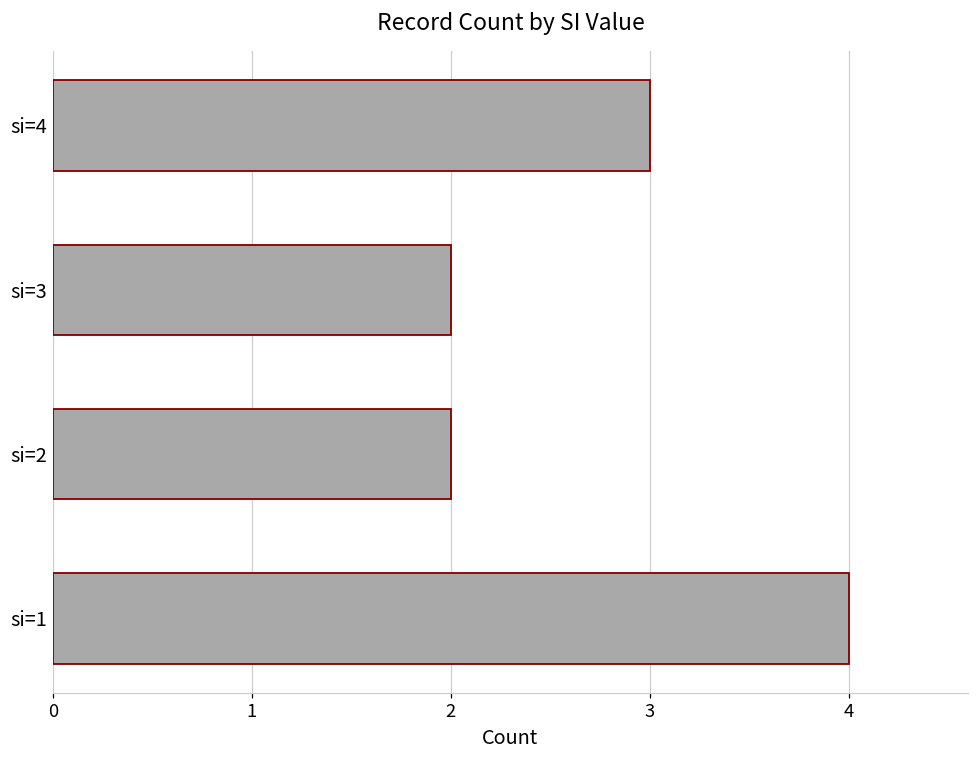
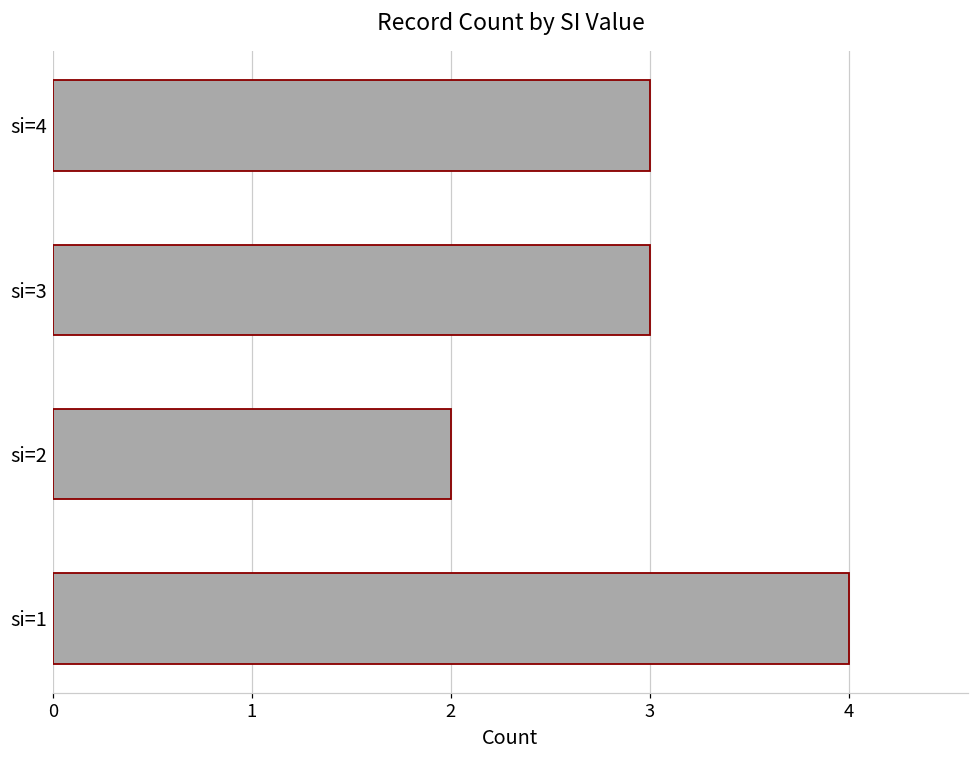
si=3: 2 -> 3
